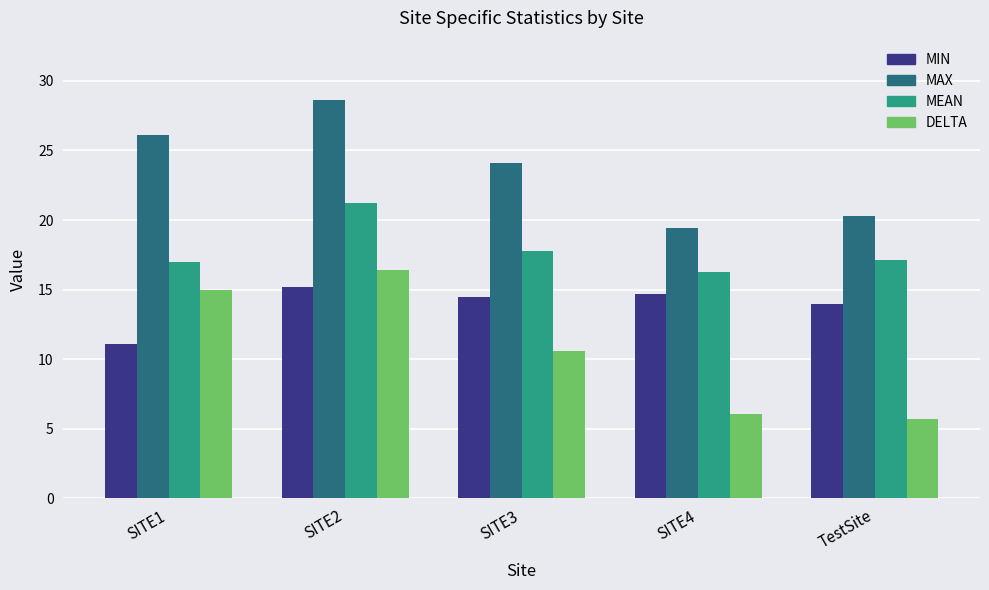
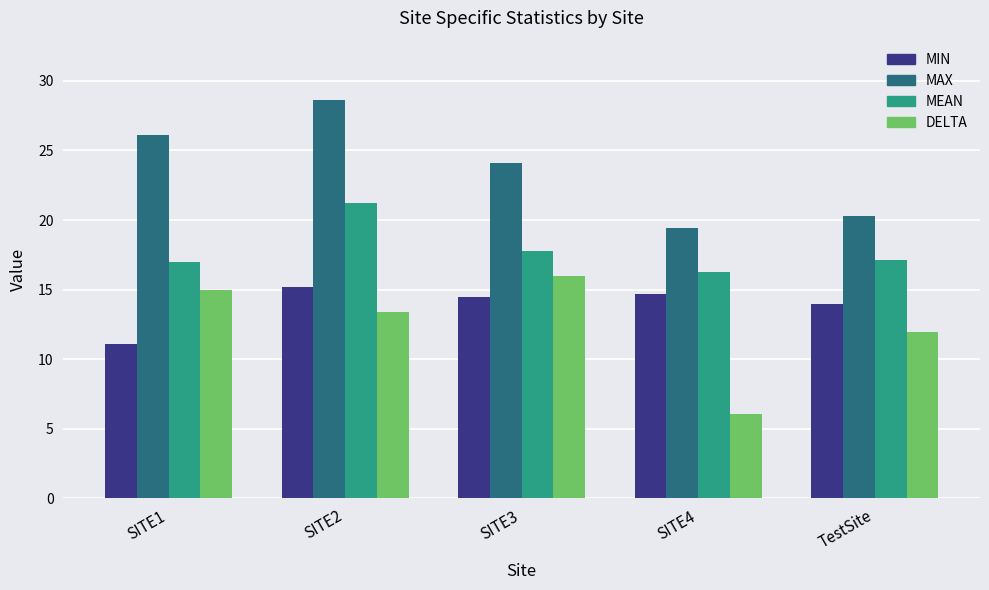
DELTA, SITE2: 16.4 -> 13.4
DELTA, SITE3: 10.6 -> 16.0
DELTA, TestSite: 5.7 -> 12.0
